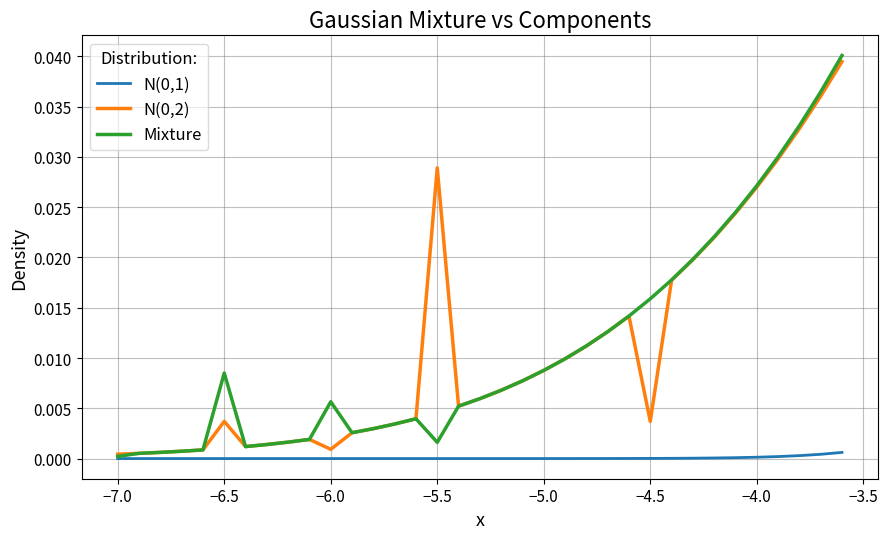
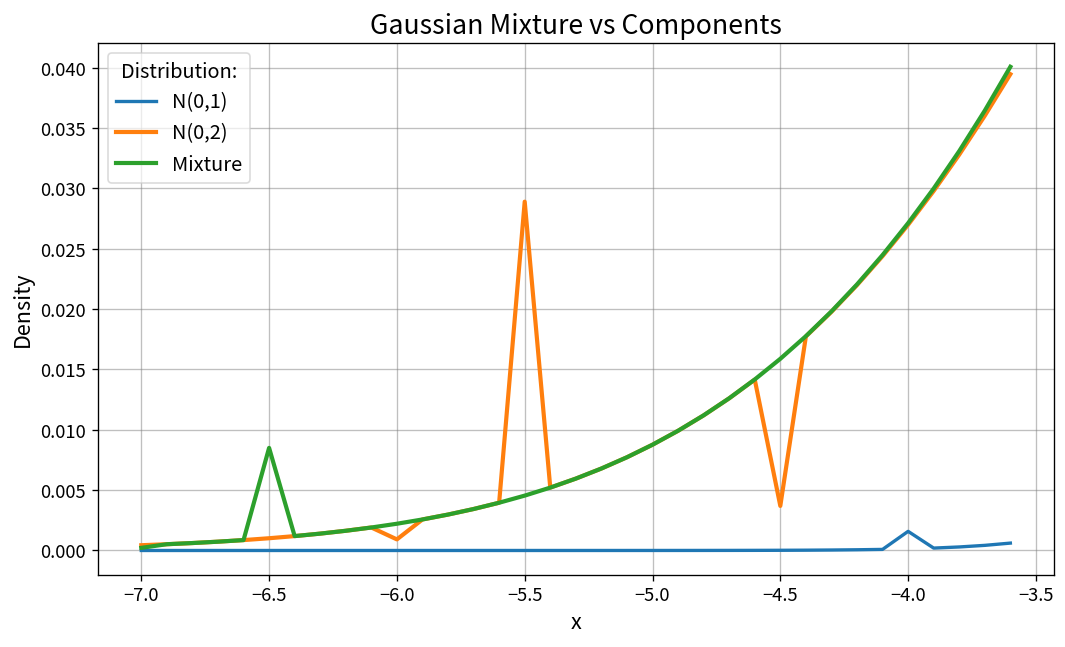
N(0,2), −6.5: 0.0037 -> 0.0010
Mixture, −6.0: 0.0057 -> 0.0022
Mixture, −5.5: 0.0016 -> 0.0045
N(0,1), −4.0: 0.0001 -> 0.0016
